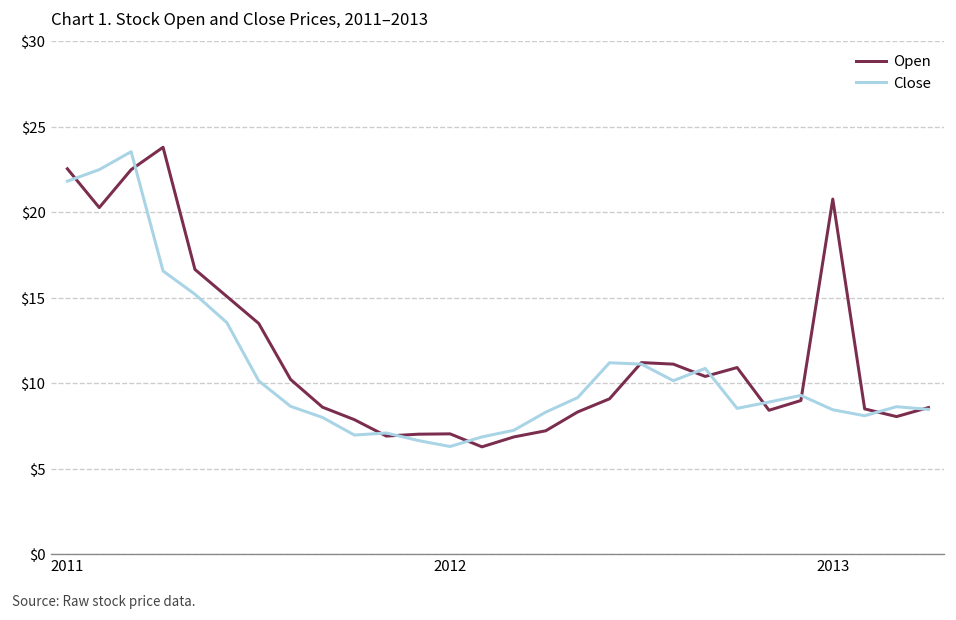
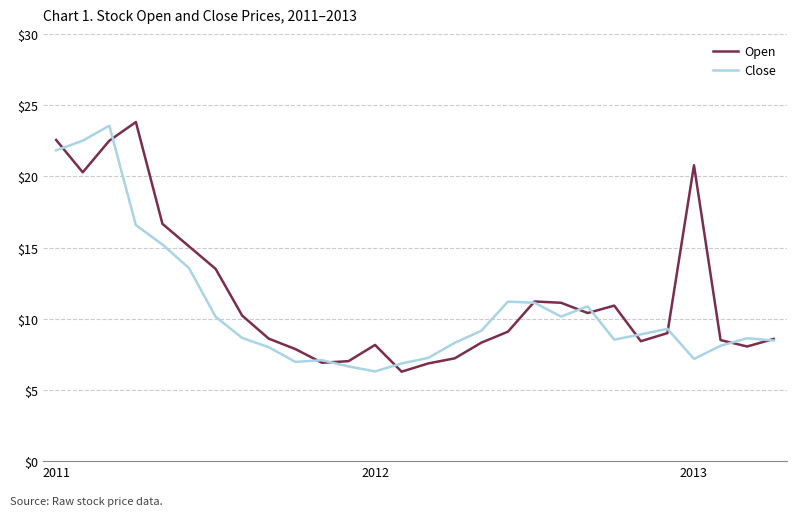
Open, 2012: $7.0 -> $8.2
Close, 2013: $8.4 -> $7.2
